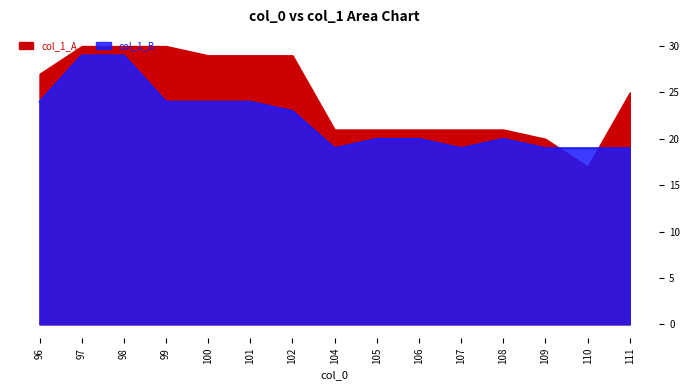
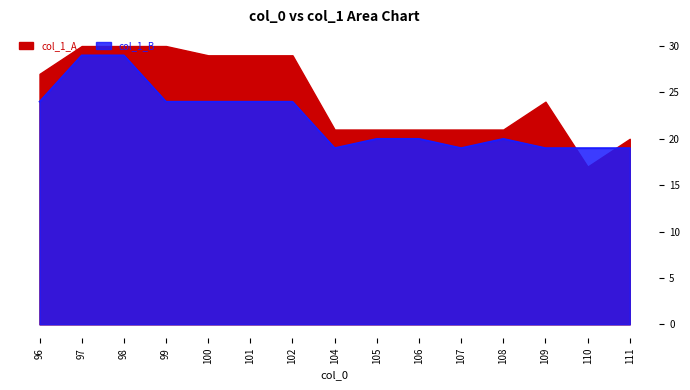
col_1_B, 102: 23 -> 24
col_1_A, 109: 20 -> 24
col_1_A, 111: 25 -> 20
